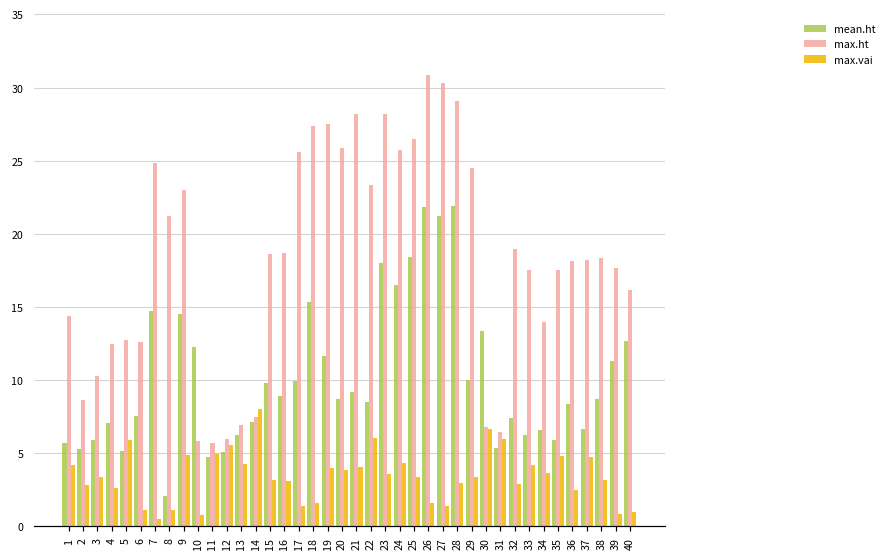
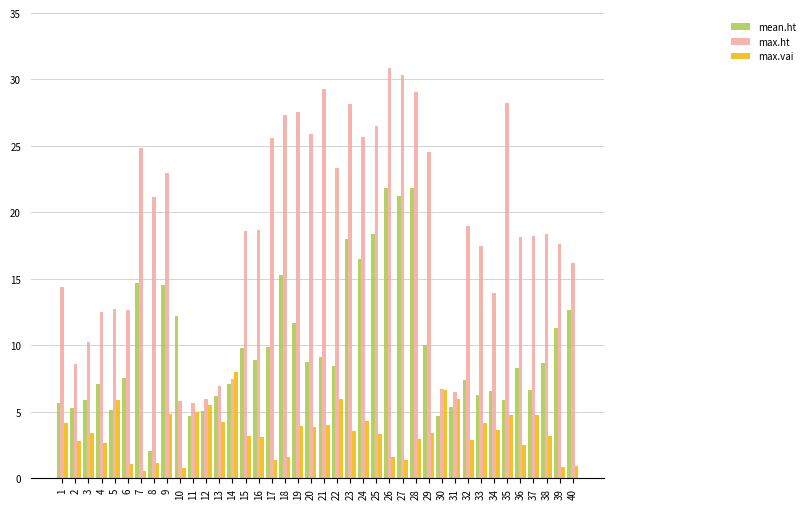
max.ht, 21: 28.2 -> 29.3
mean.ht, 30: 13.3 -> 4.7
max.ht, 35: 17.6 -> 28.2
